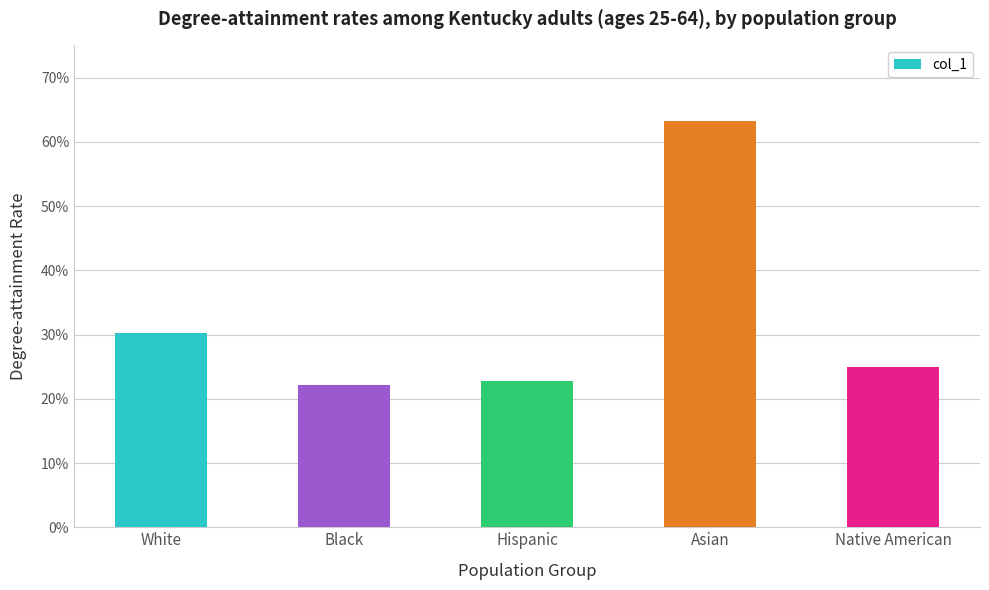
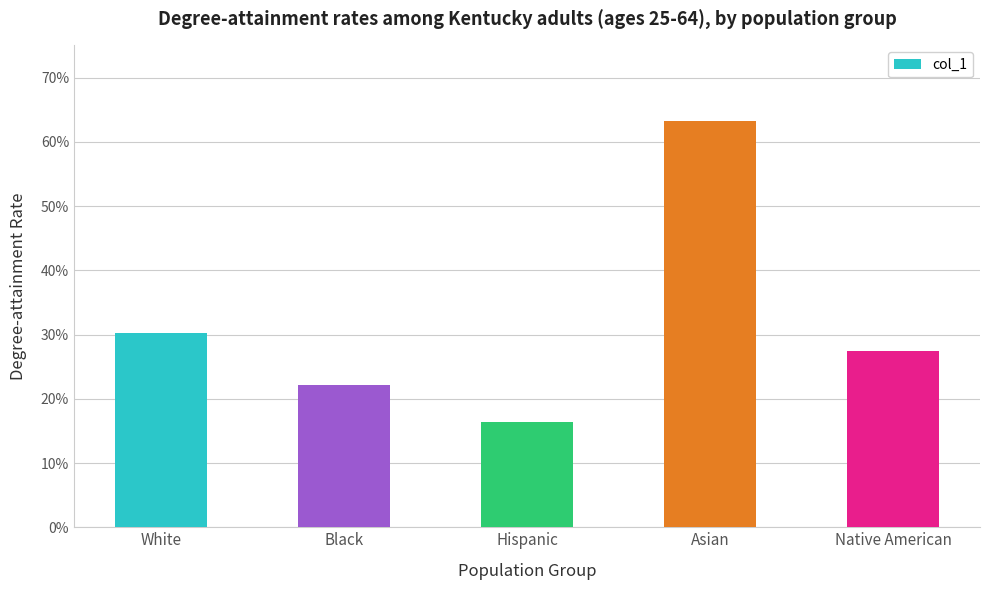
Hispanic: 23% -> 16%
Native American: 25% -> 28%
